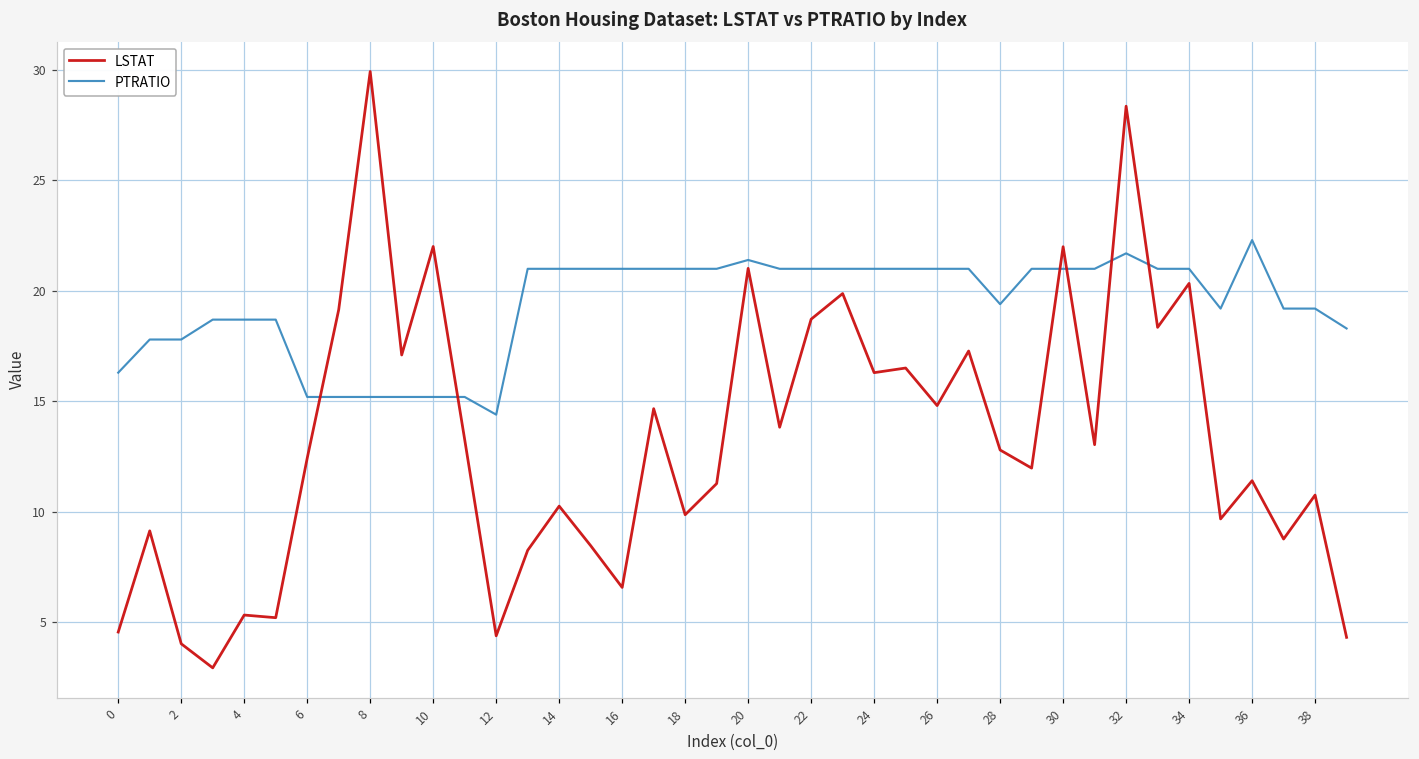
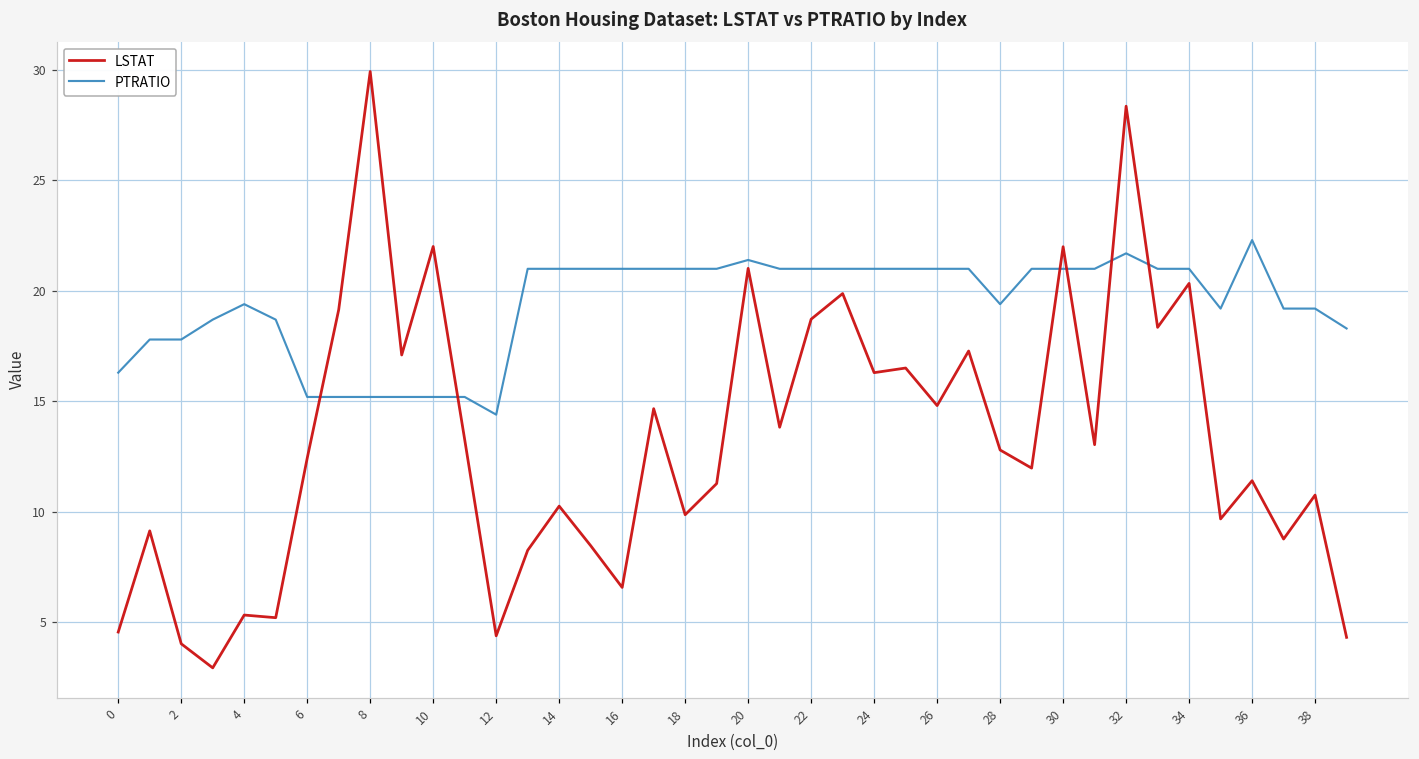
PTRATIO, 4: 18.7 -> 19.4
